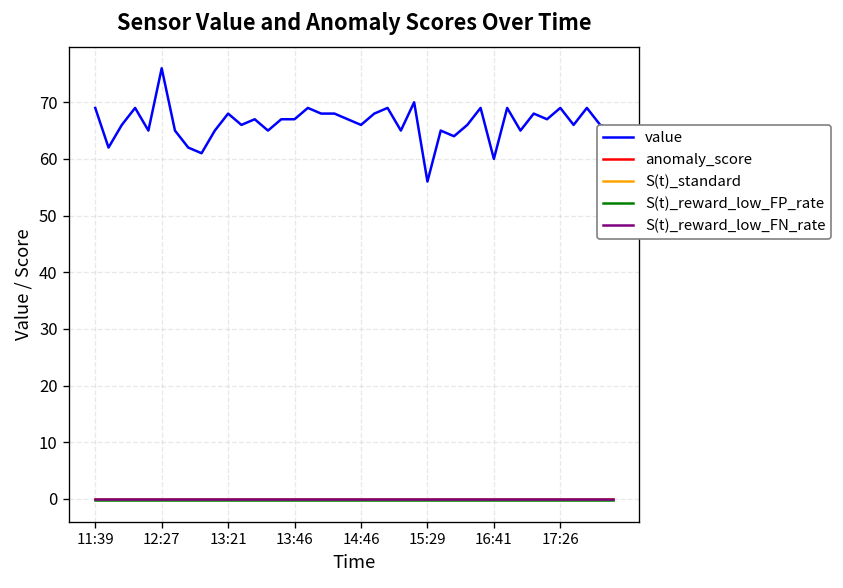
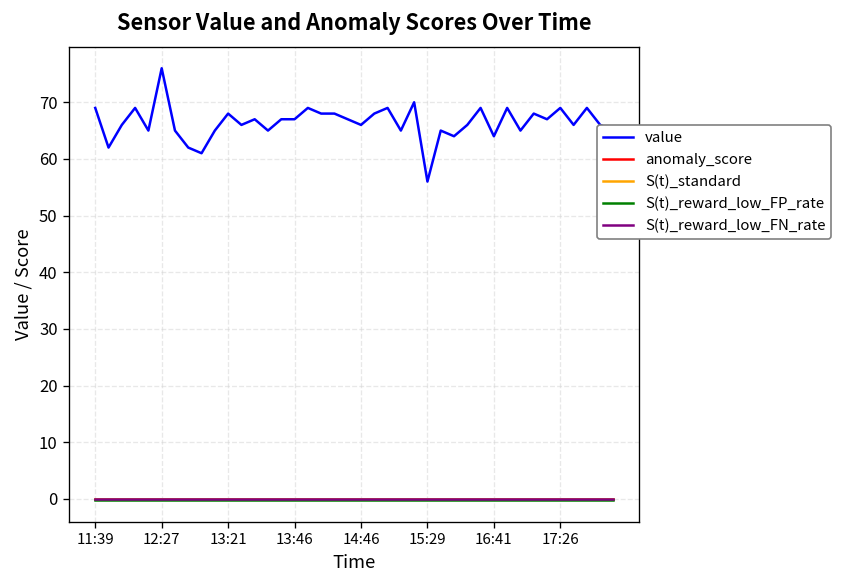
value, 16:41: 60 -> 64
